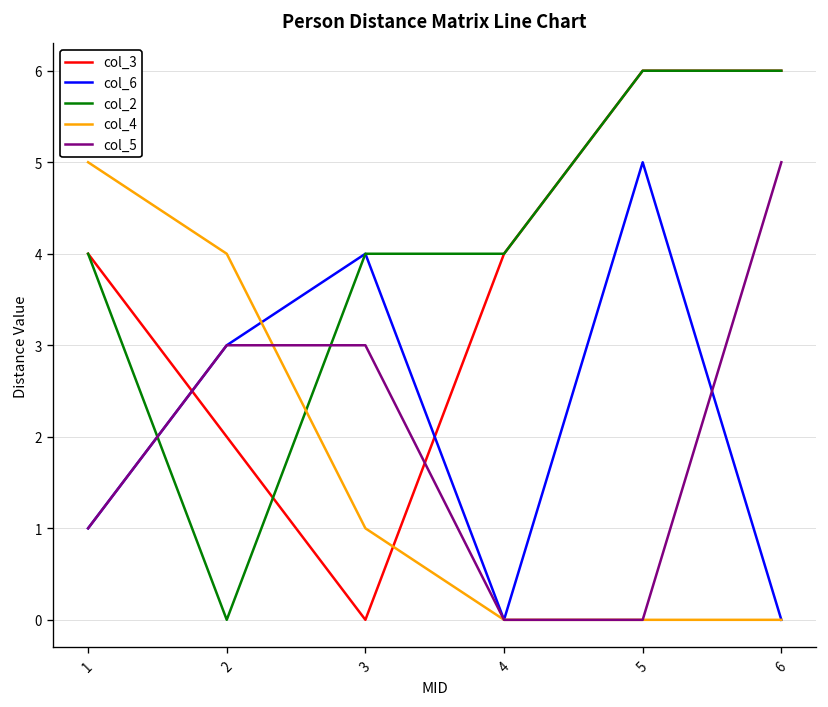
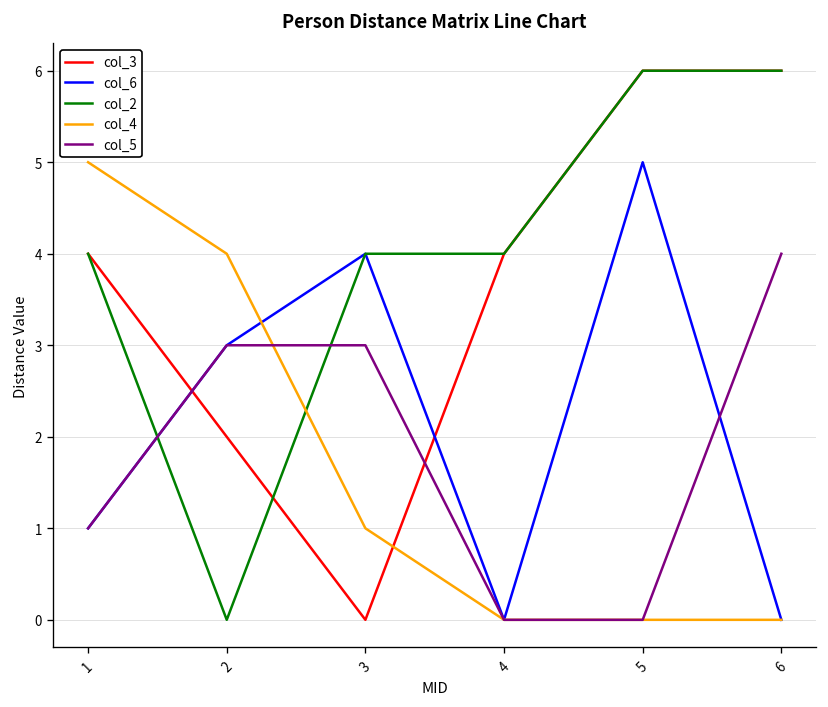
col_5, 6: 5 -> 4
